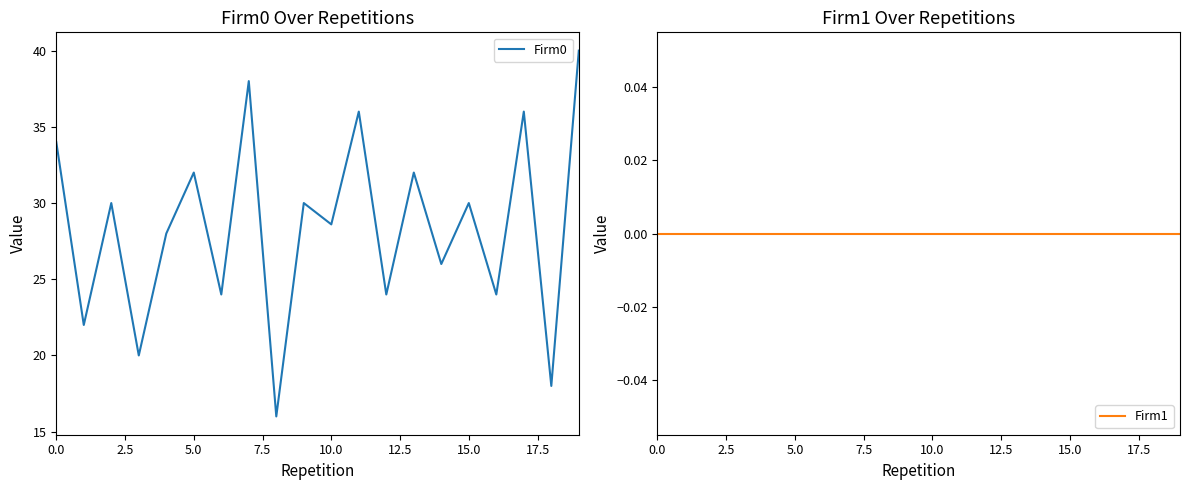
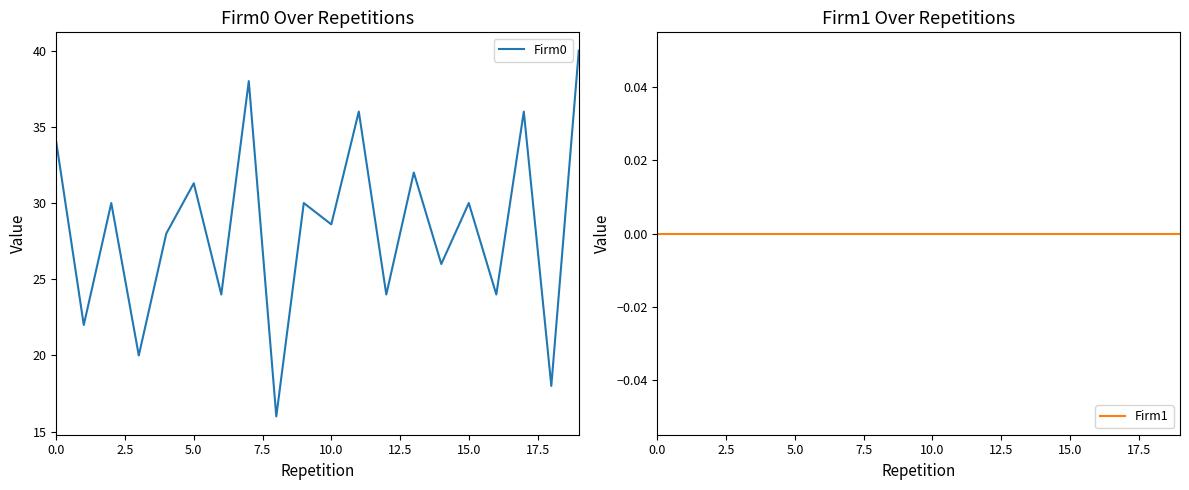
Firm0 Over Repetitions, 5.0: 32.0 -> 31.3
